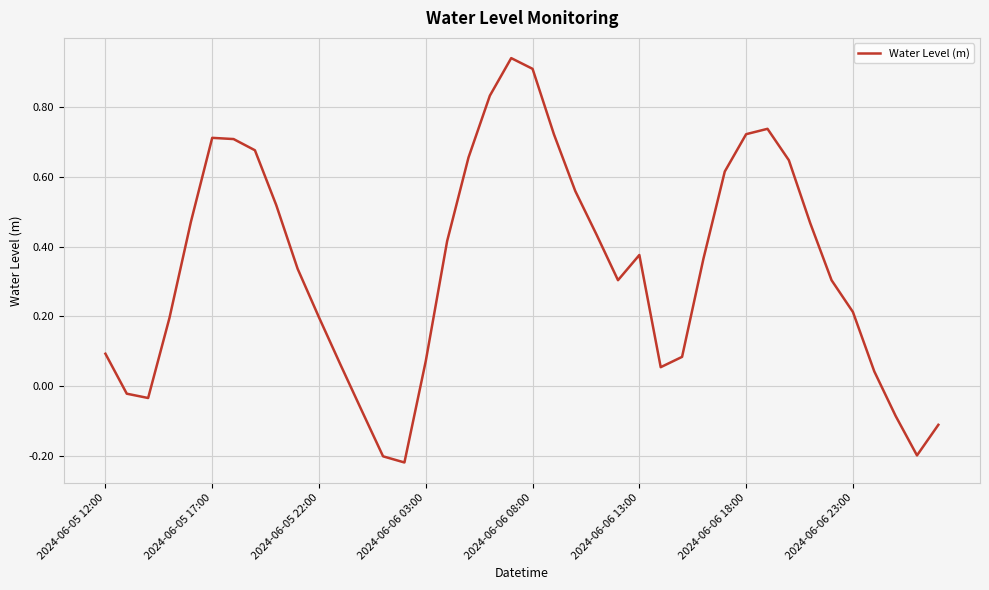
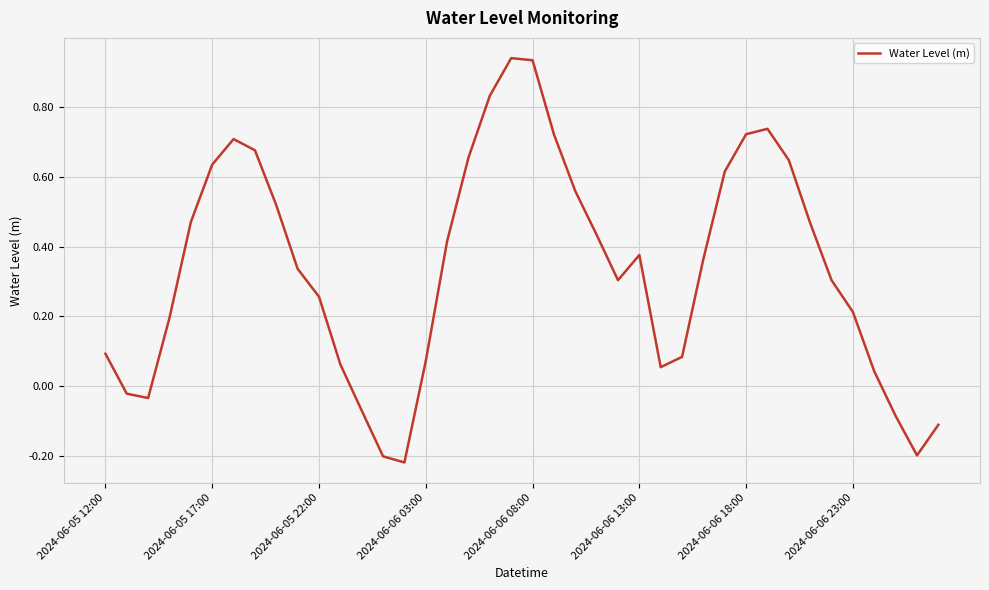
2024-06-05 17:00: 0.71 -> 0.64
2024-06-05 22:00: 0.20 -> 0.26
2024-06-06 08:00: 0.91 -> 0.93
